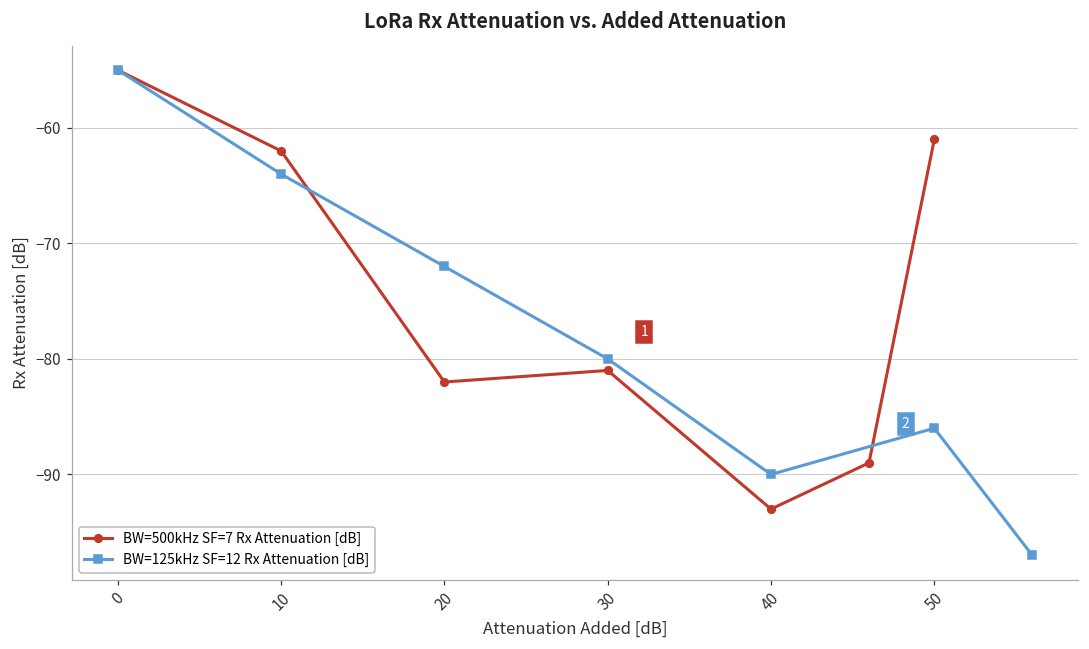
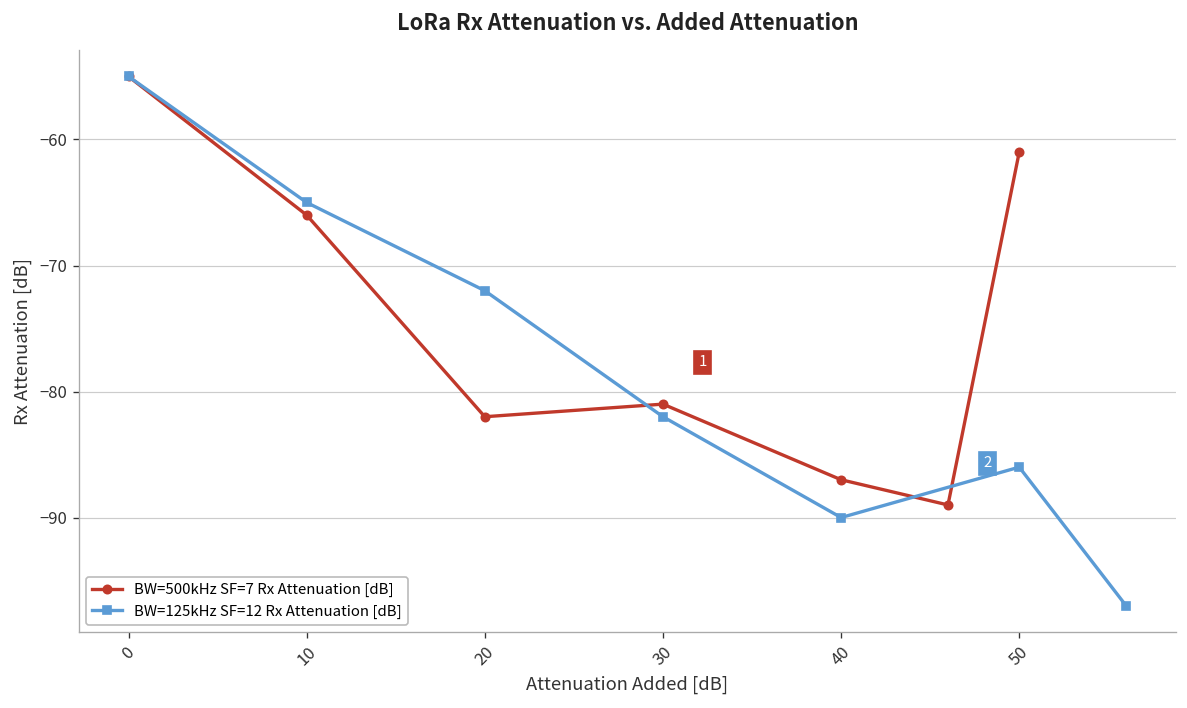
BW=500kHz SF=7 Rx Attenuation [dB], 10: -62 -> -66
BW=125kHz SF=12 Rx Attenuation [dB], 10: -64 -> -65
BW=125kHz SF=12 Rx Attenuation [dB], 30: -80 -> -82
BW=500kHz SF=7 Rx Attenuation [dB], 40: -93 -> -87
